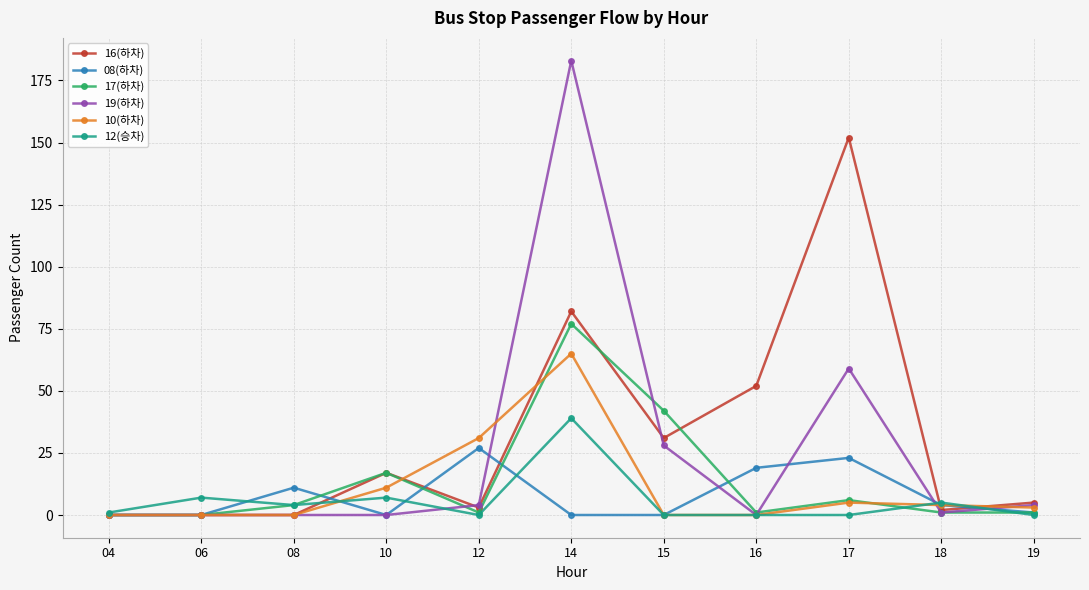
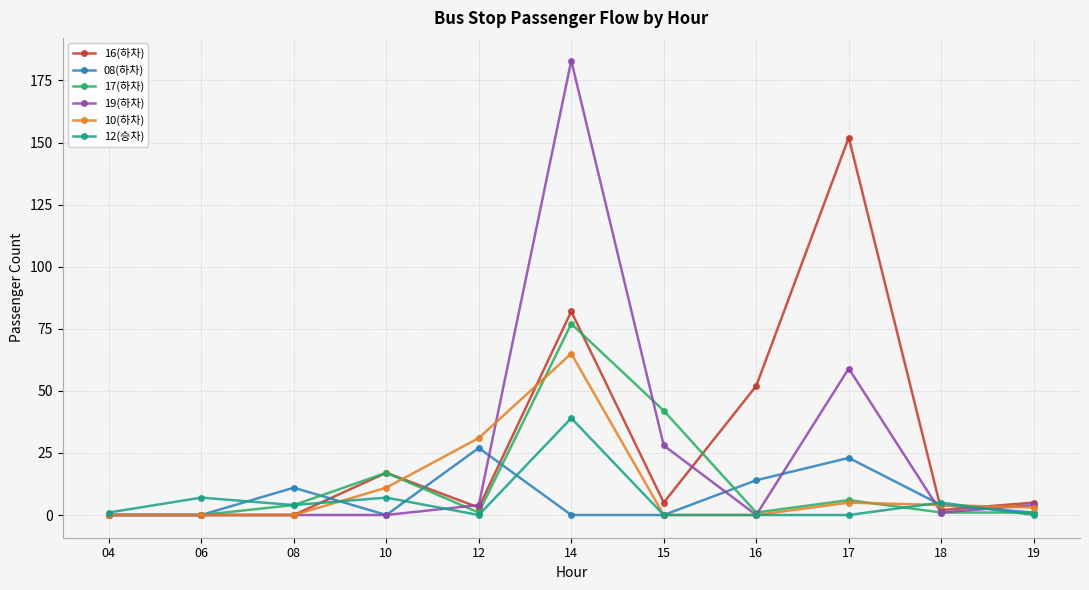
16(하차), 15: 31 -> 5
08(하차), 16: 19 -> 14
